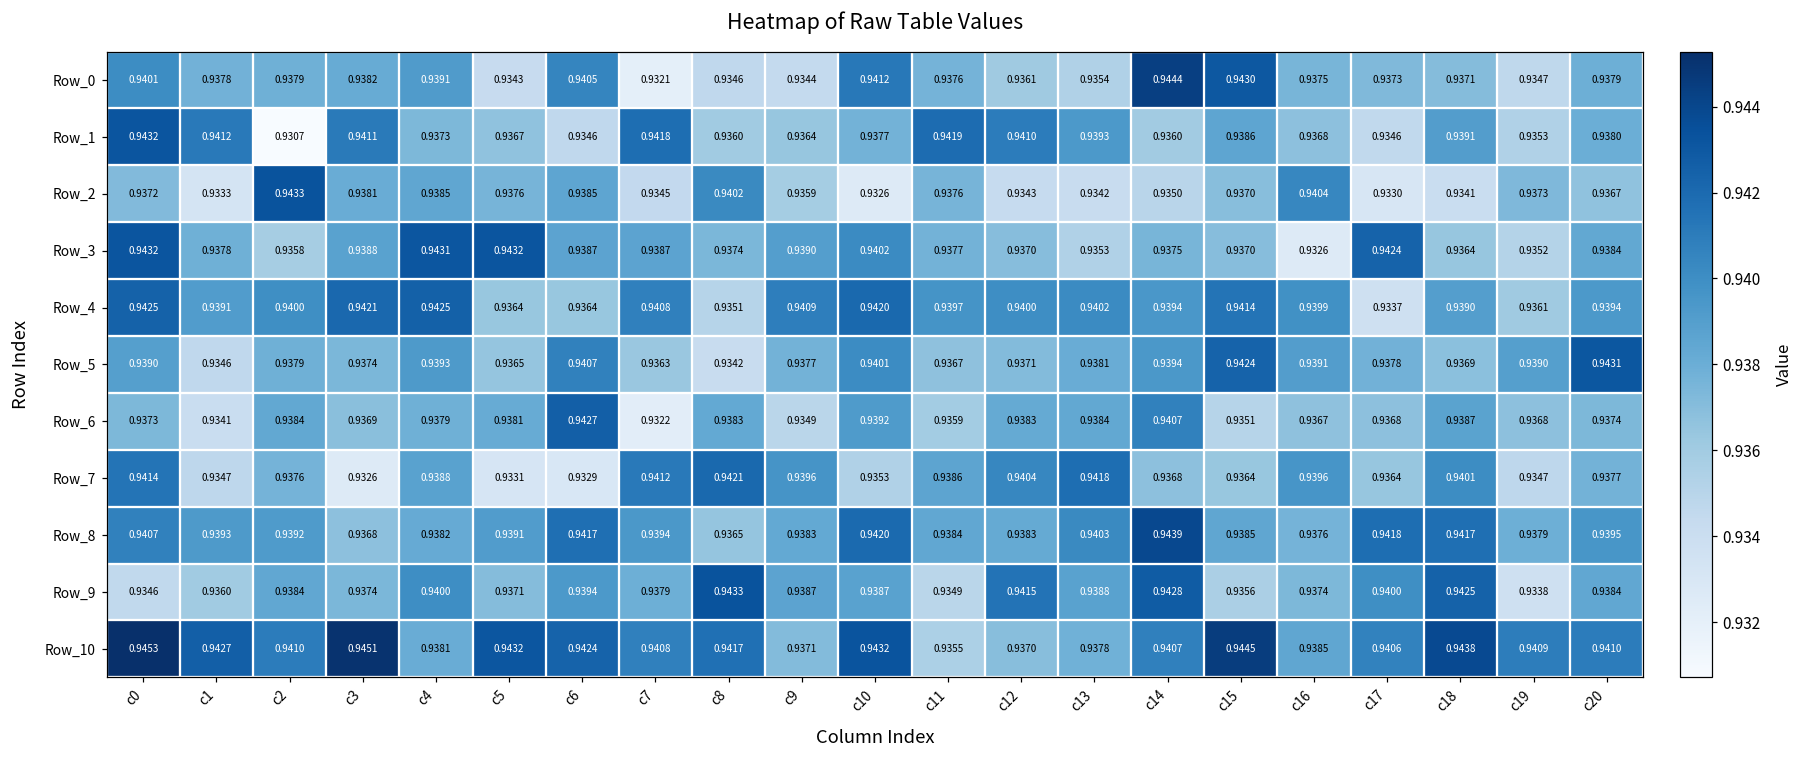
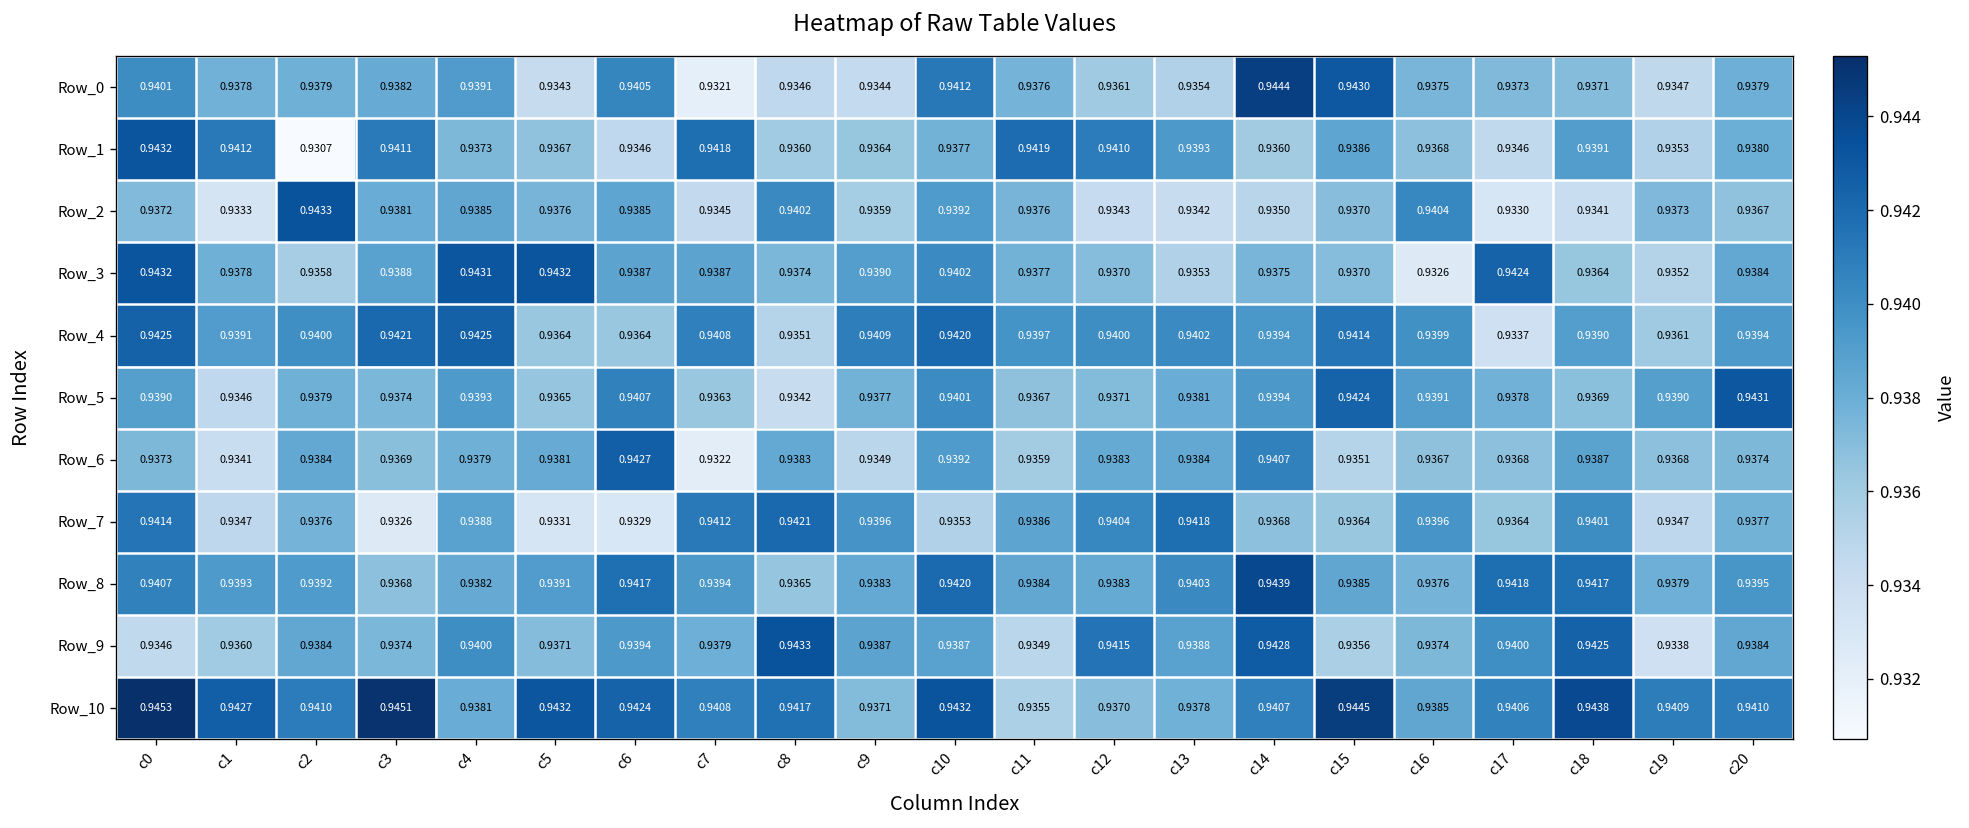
Row_2, c10: 0.9326 -> 0.9392
